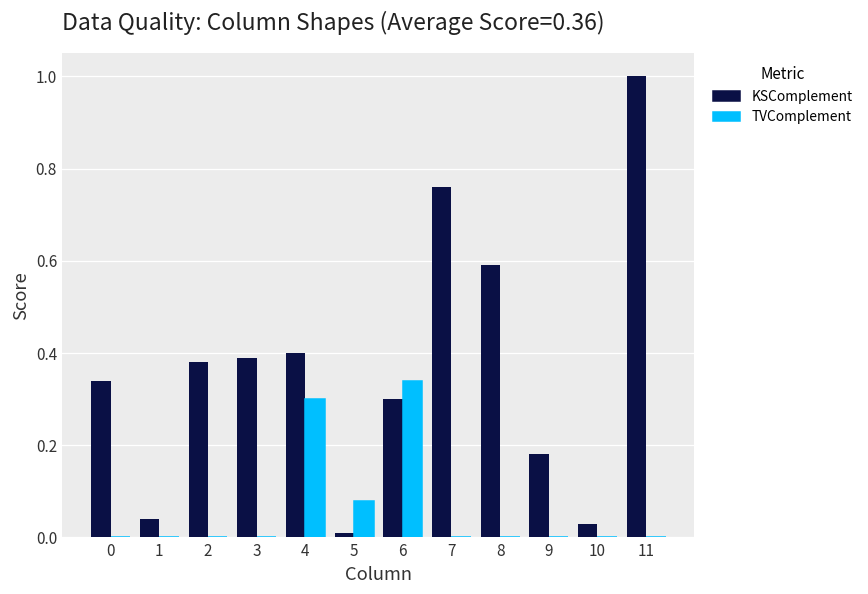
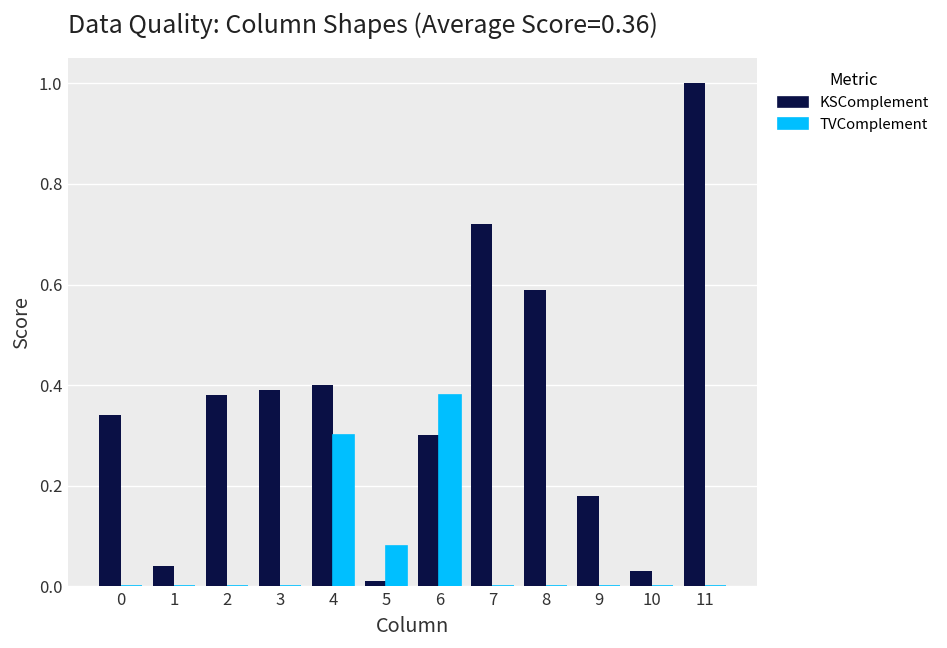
TVComplement, 6: 0.34 -> 0.38
KSComplement, 7: 0.76 -> 0.72
